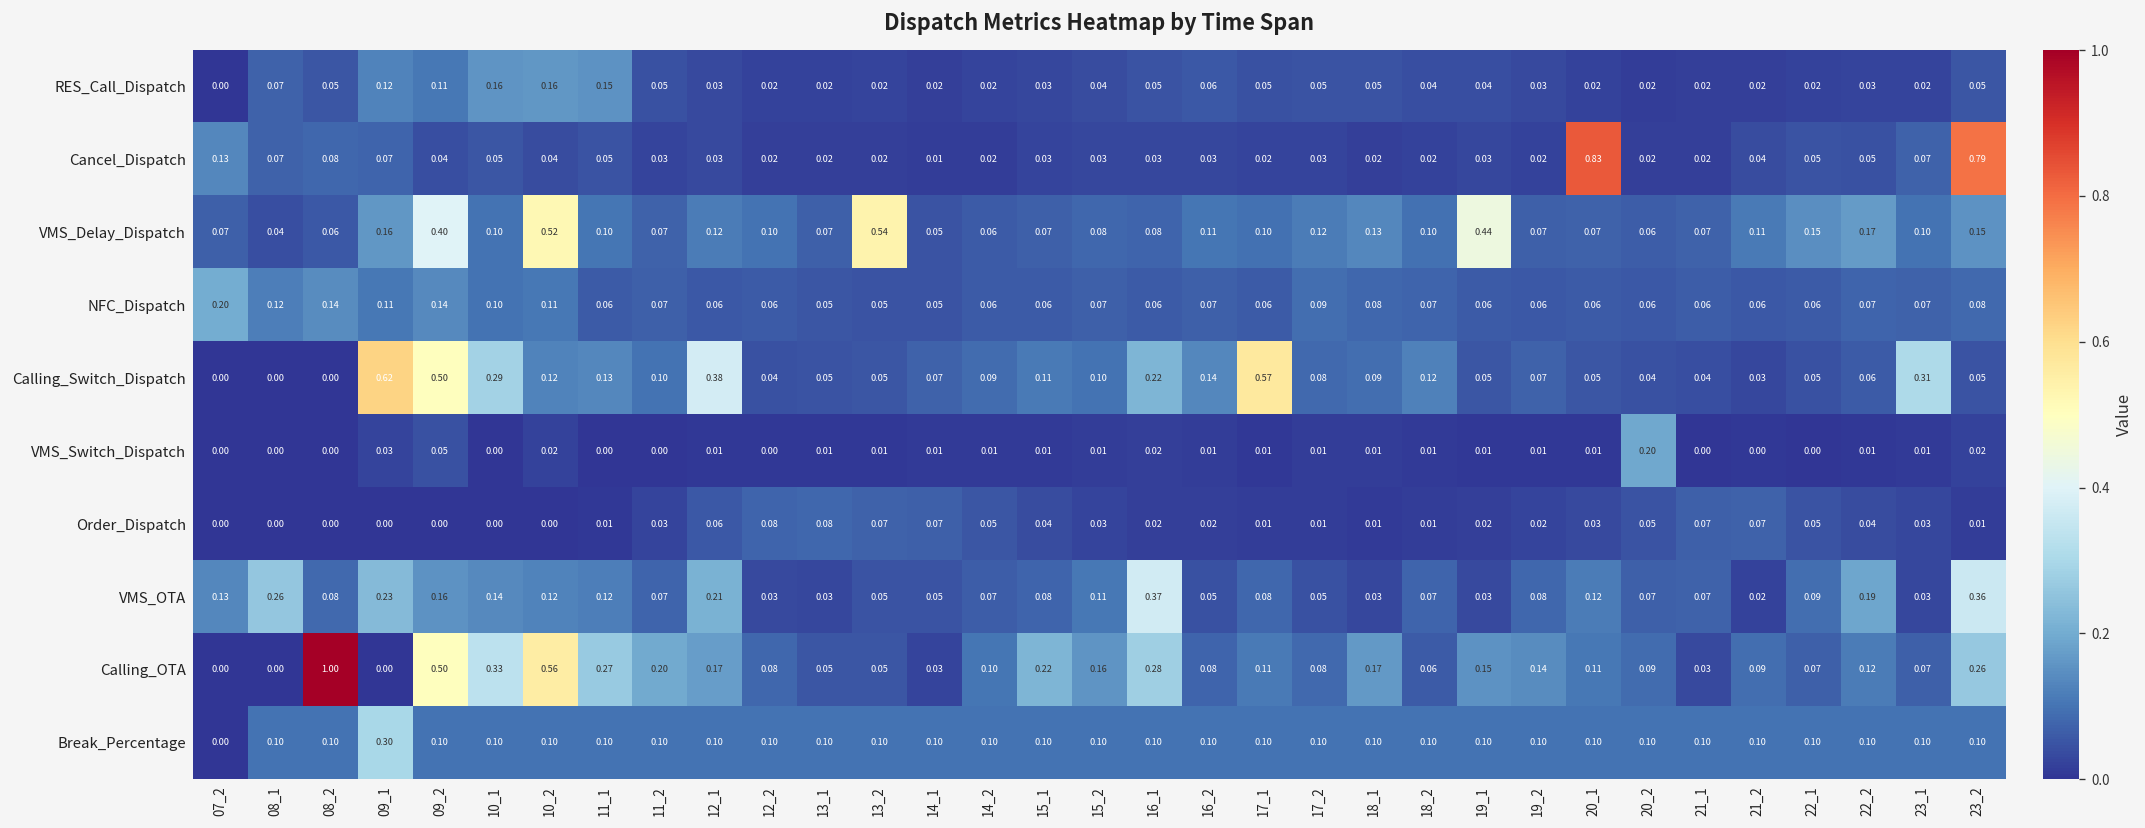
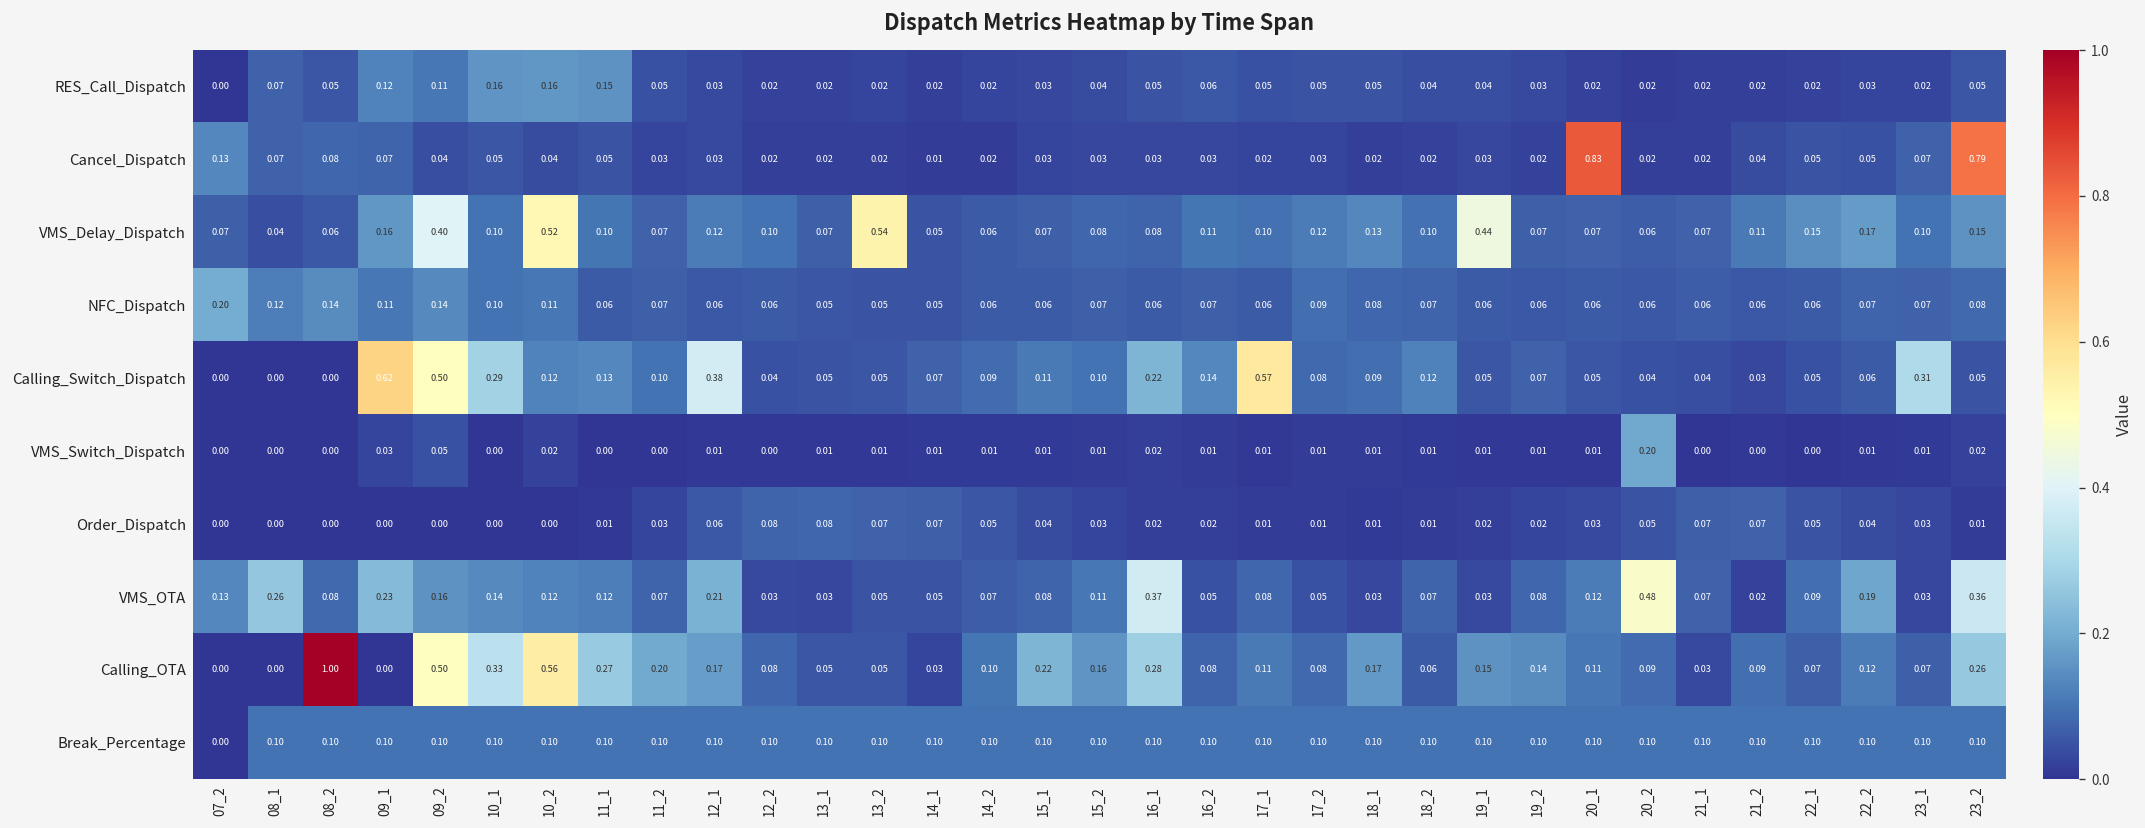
VMS_OTA, 20_2: 0.07 -> 0.48
Break_Percentage, 09_1: 0.30 -> 0.10
